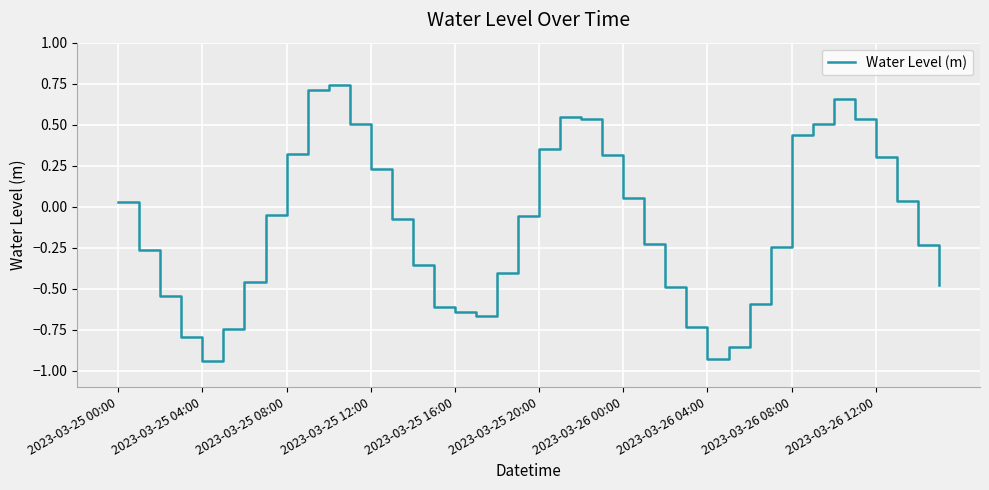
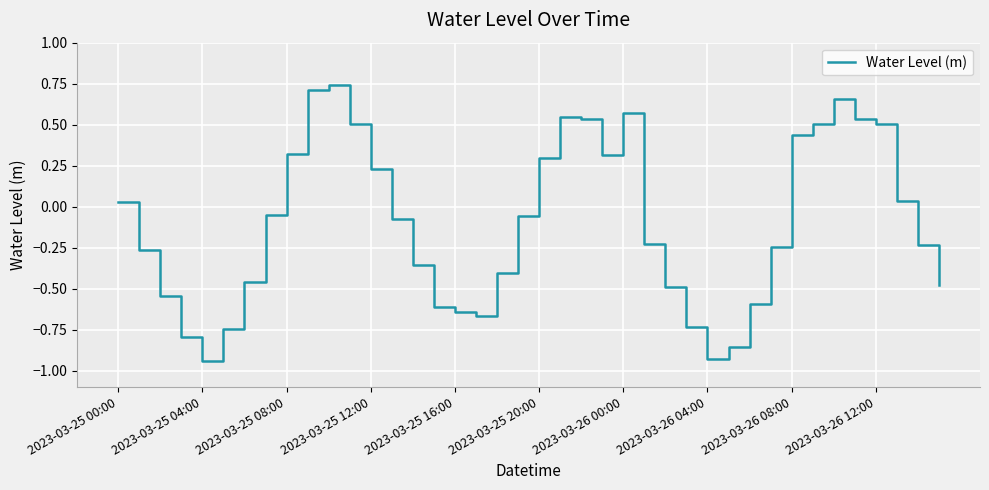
2023-03-25 20:00: 0.35 -> 0.30
2023-03-26 00:00: 0.05 -> 0.57
2023-03-26 12:00: 0.30 -> 0.50
